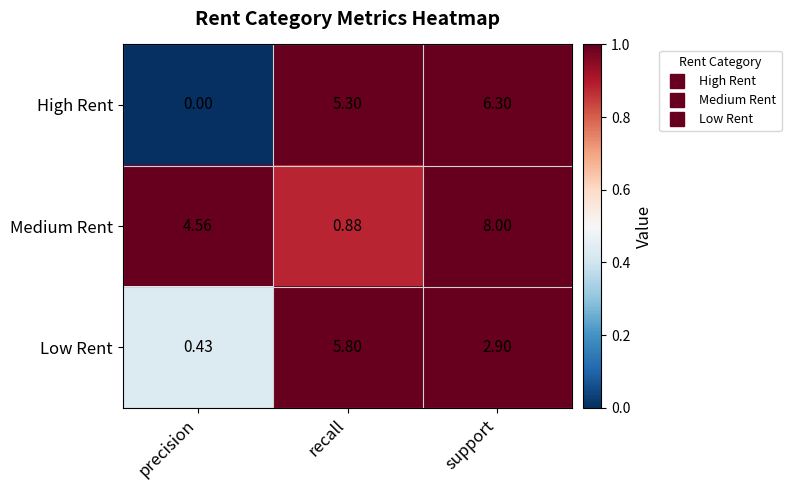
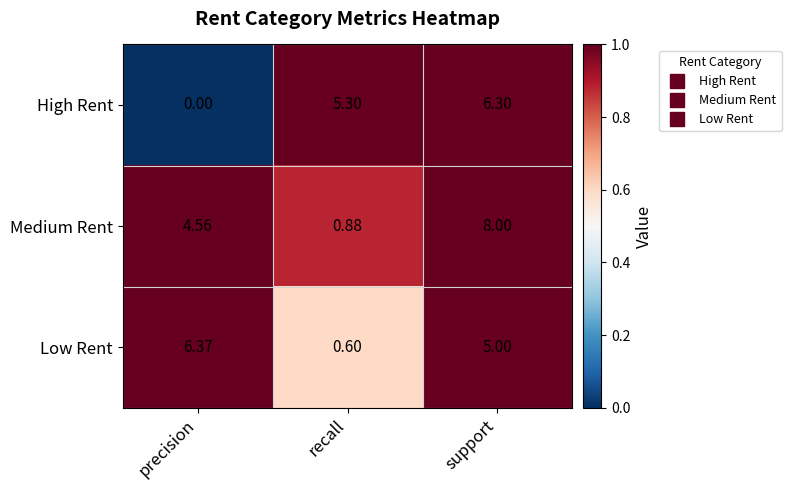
Low Rent, precision: 0.43 -> 6.37
Low Rent, recall: 5.80 -> 0.60
Low Rent, support: 2.90 -> 5.00
